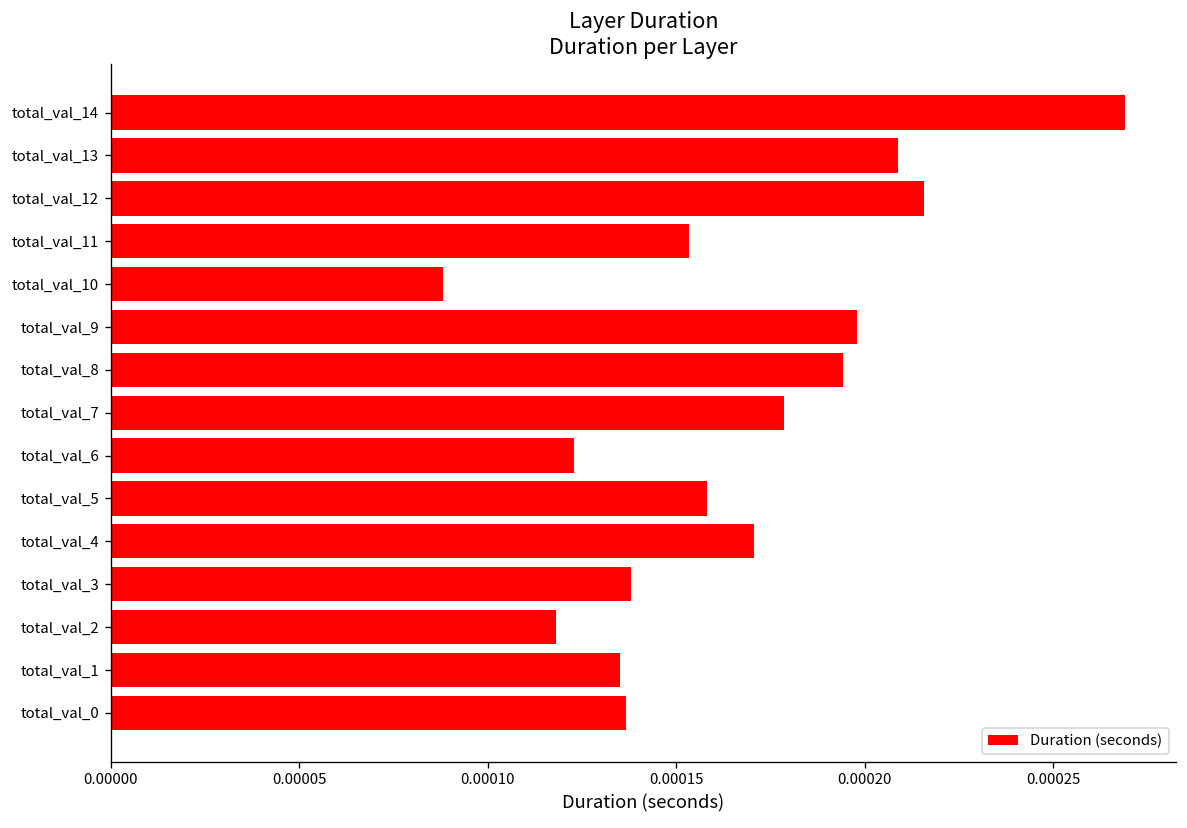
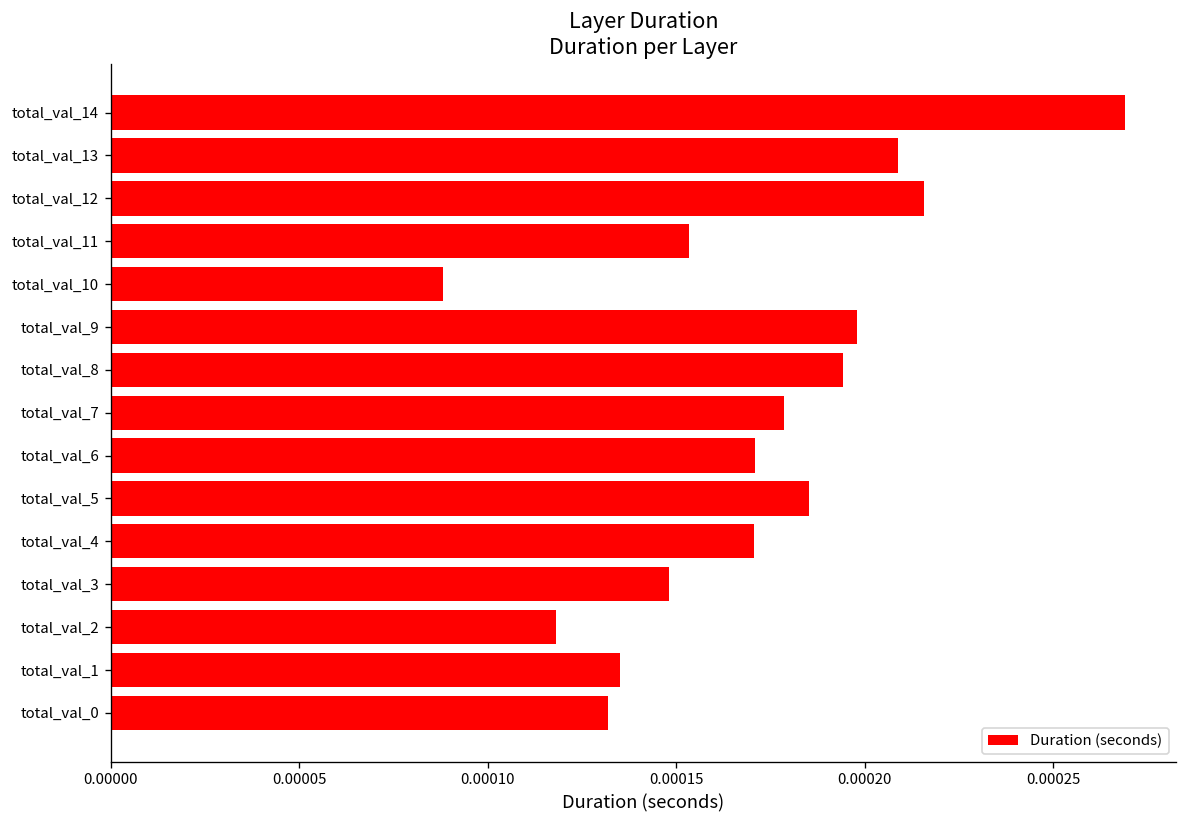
total_val_6: 0.000123 -> 0.000171
total_val_5: 0.000158 -> 0.000185
total_val_3: 0.000138 -> 0.000148
total_val_0: 0.000137 -> 0.000132
